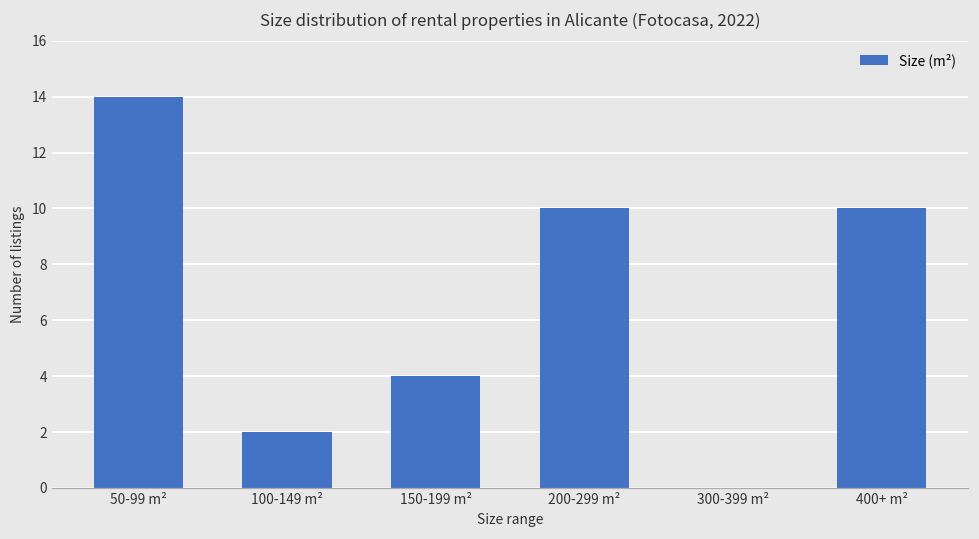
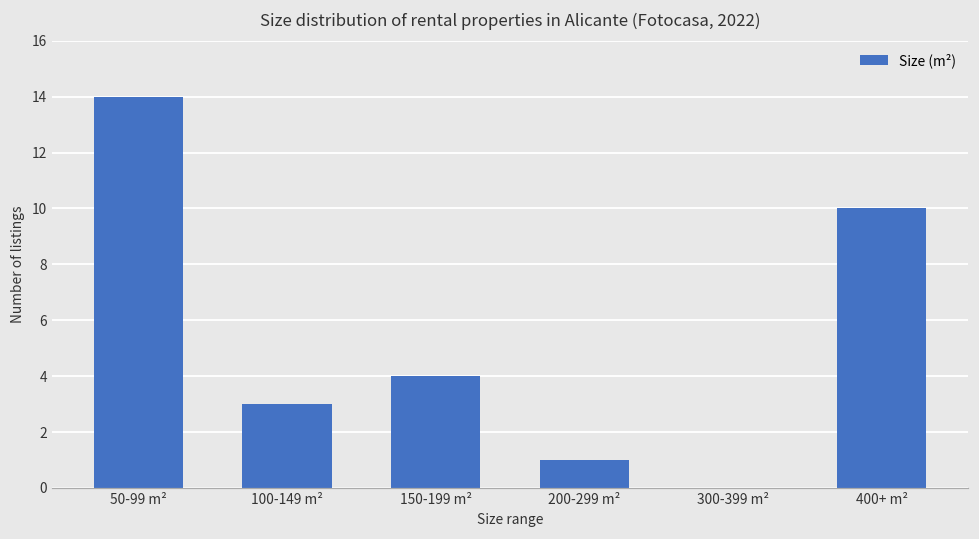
100-149 m²: 2 -> 3
200-299 m²: 10 -> 1
